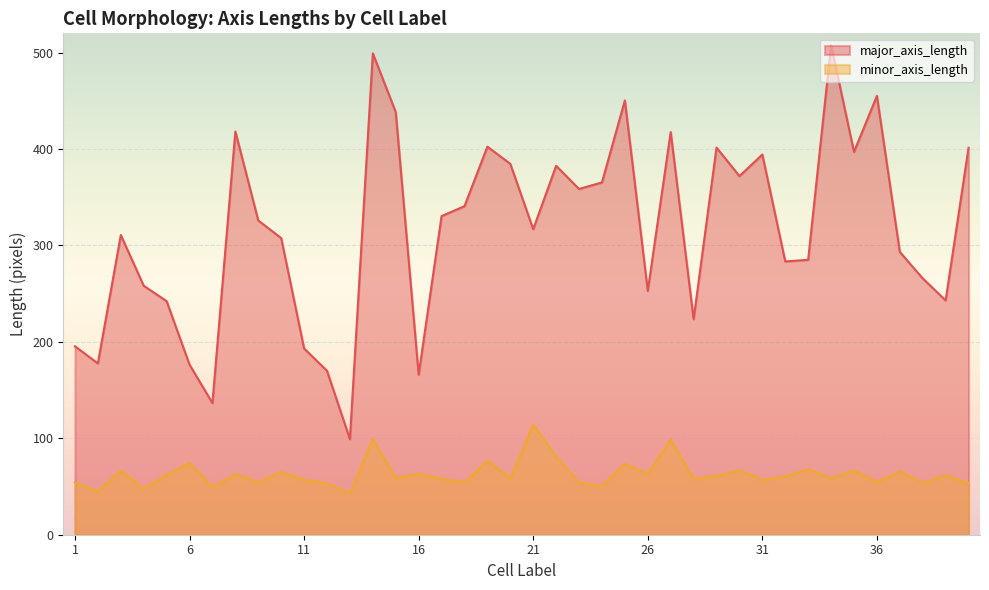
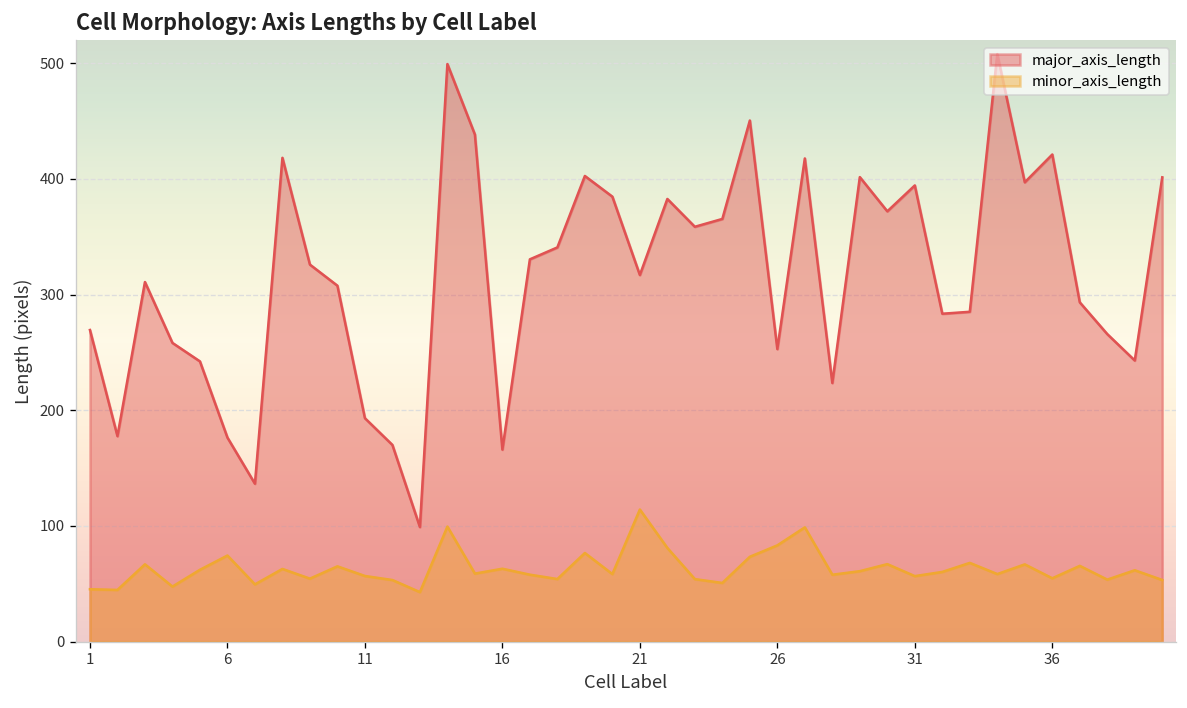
major_axis_length, 1: 200 -> 270
minor_axis_length, 1: 54 -> 45
minor_axis_length, 26: 60 -> 80
major_axis_length, 36: 460 -> 420
